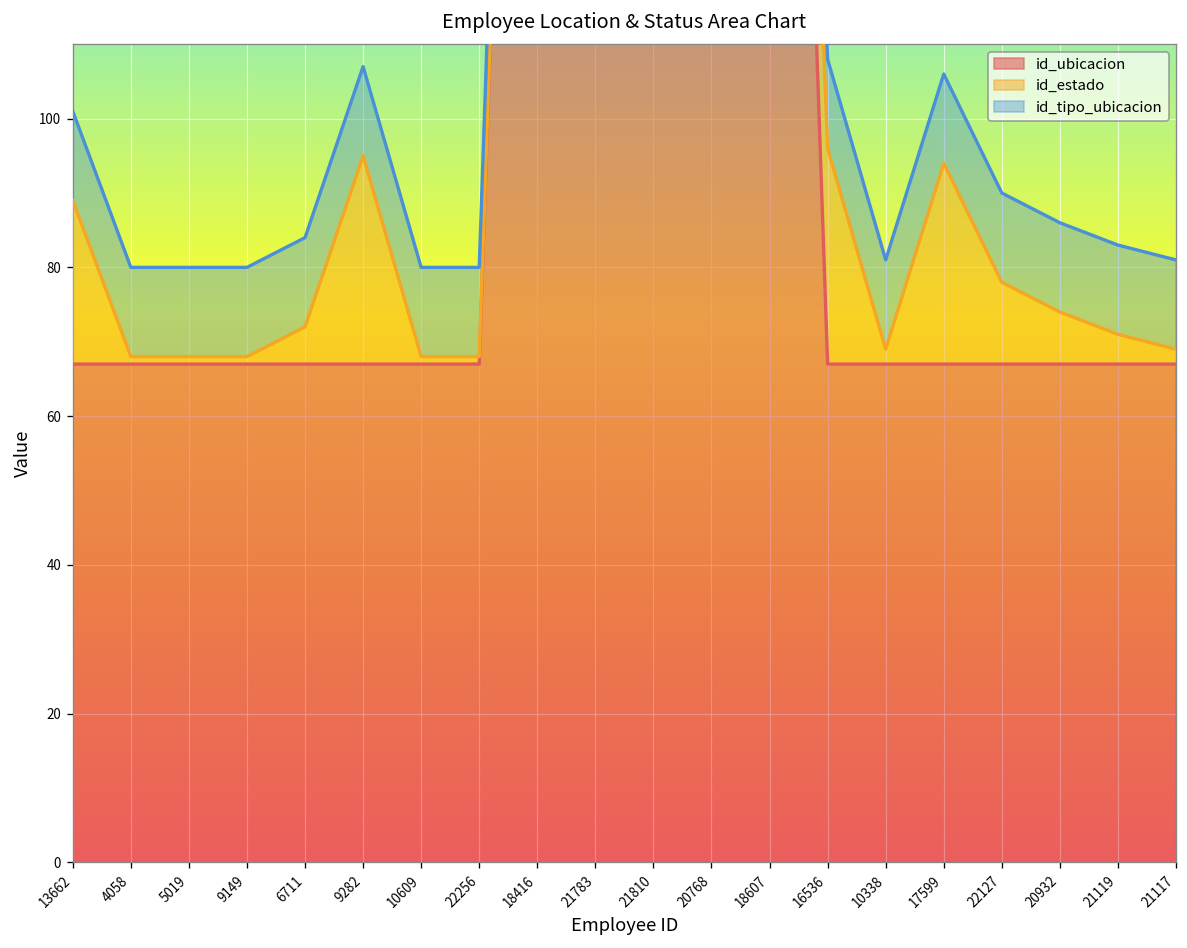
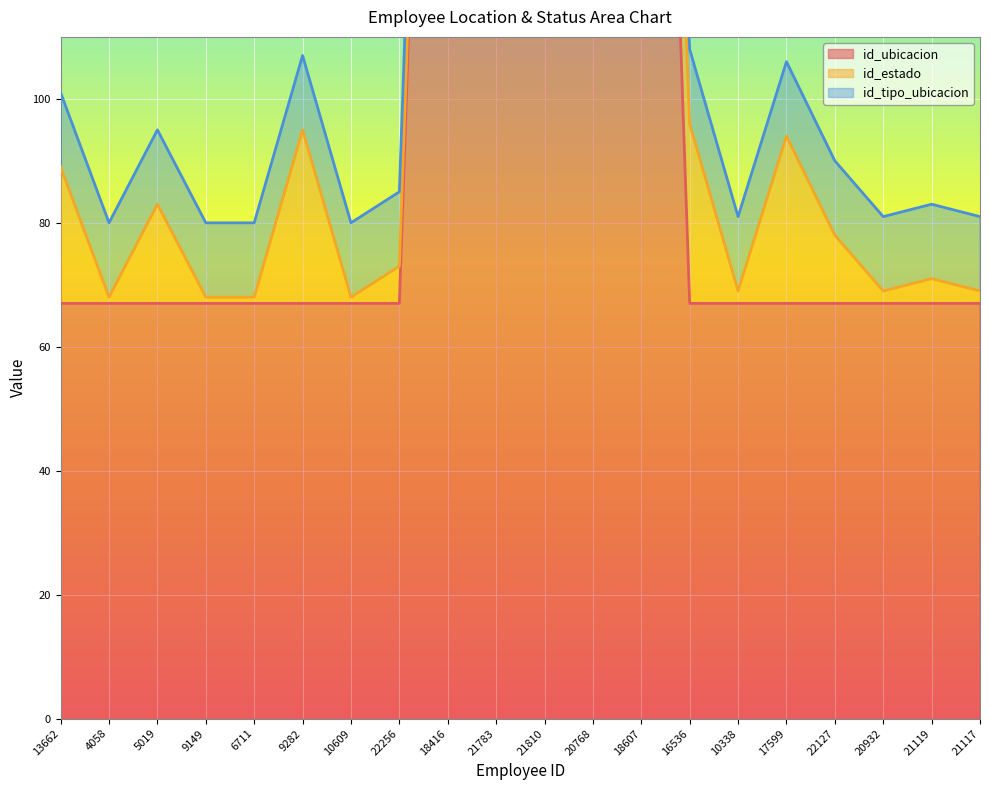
id_estado, 5019: 1 -> 16
id_estado, 6711: 5 -> 1
id_estado, 22256: 1 -> 6
id_estado, 20932: 7 -> 2
